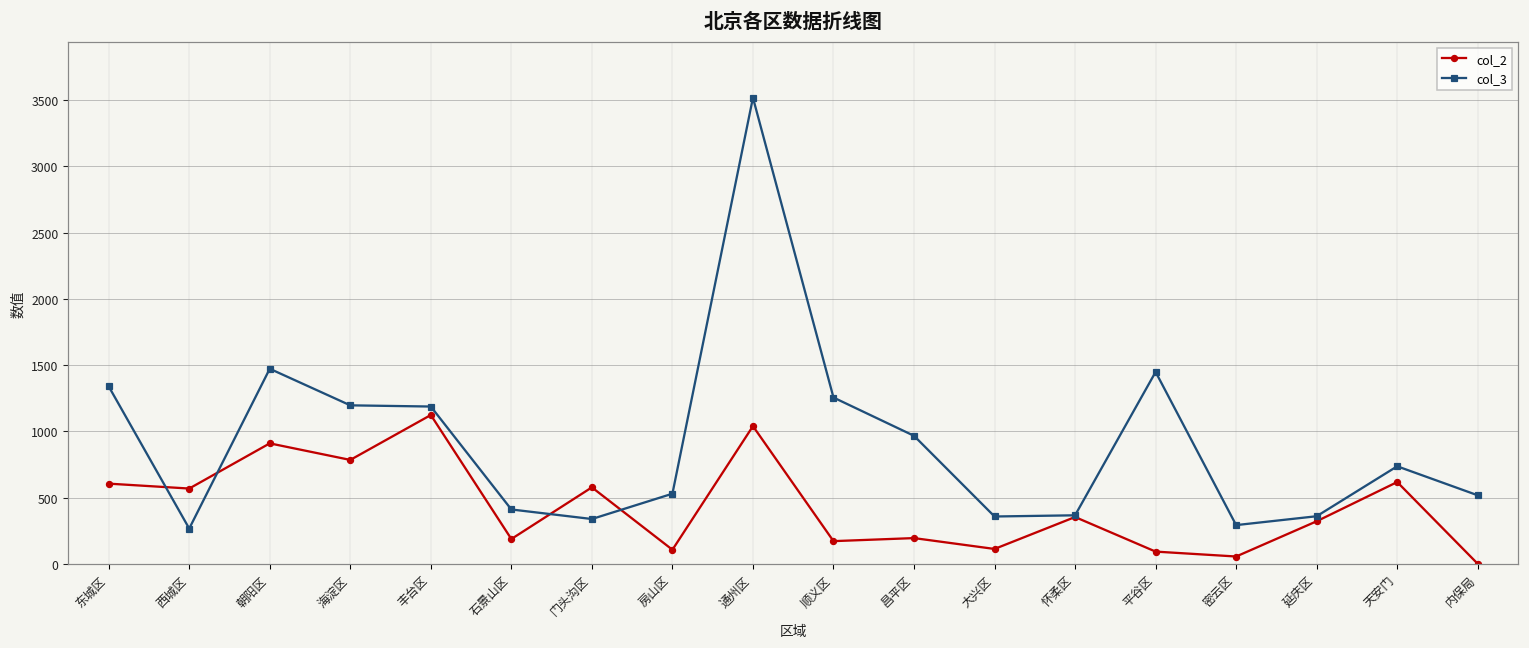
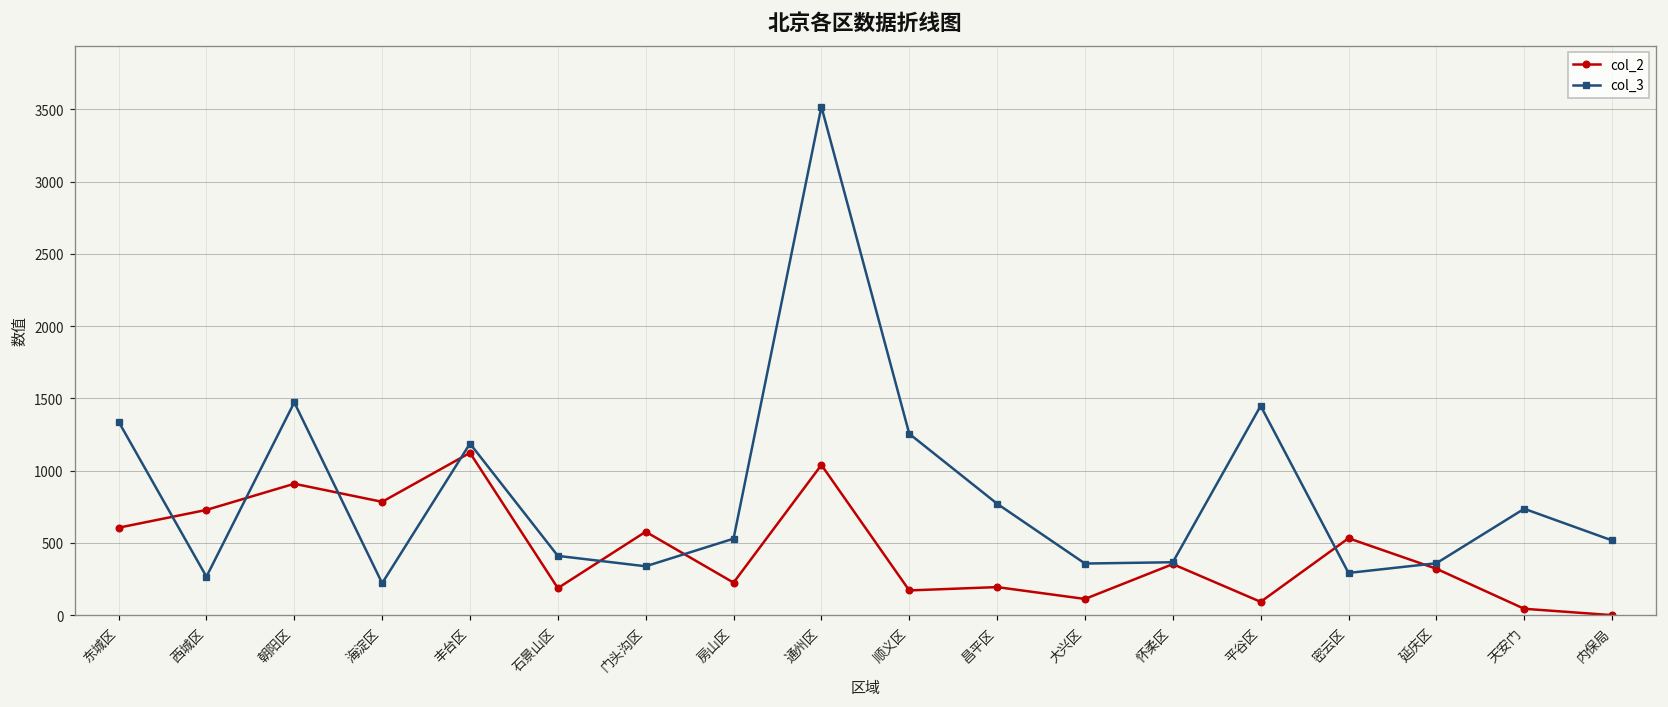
col_2, 西城区: 570 -> 730
col_3, 海淀区: 1200 -> 220
col_2, 房山区: 110 -> 230
col_3, 昌平区: 970 -> 770
col_2, 密云区: 60 -> 530
col_2, 天安门: 620 -> 40
